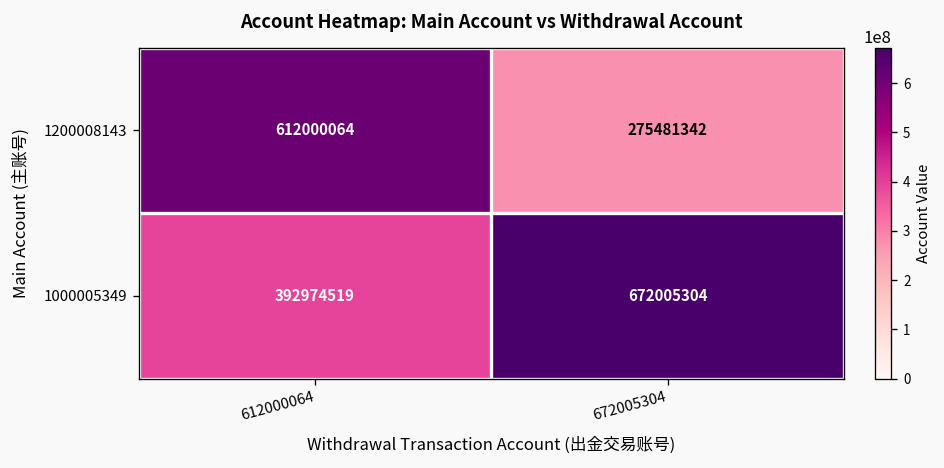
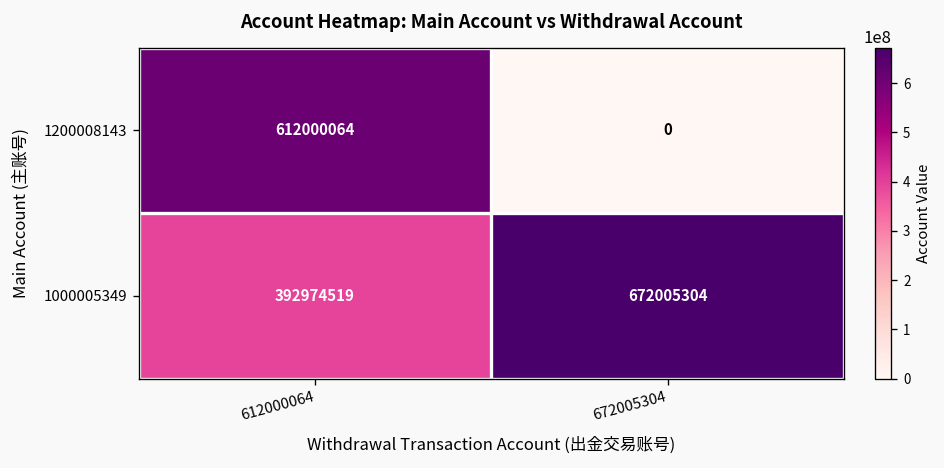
1200008143, 672005304: 275481342 -> 0
